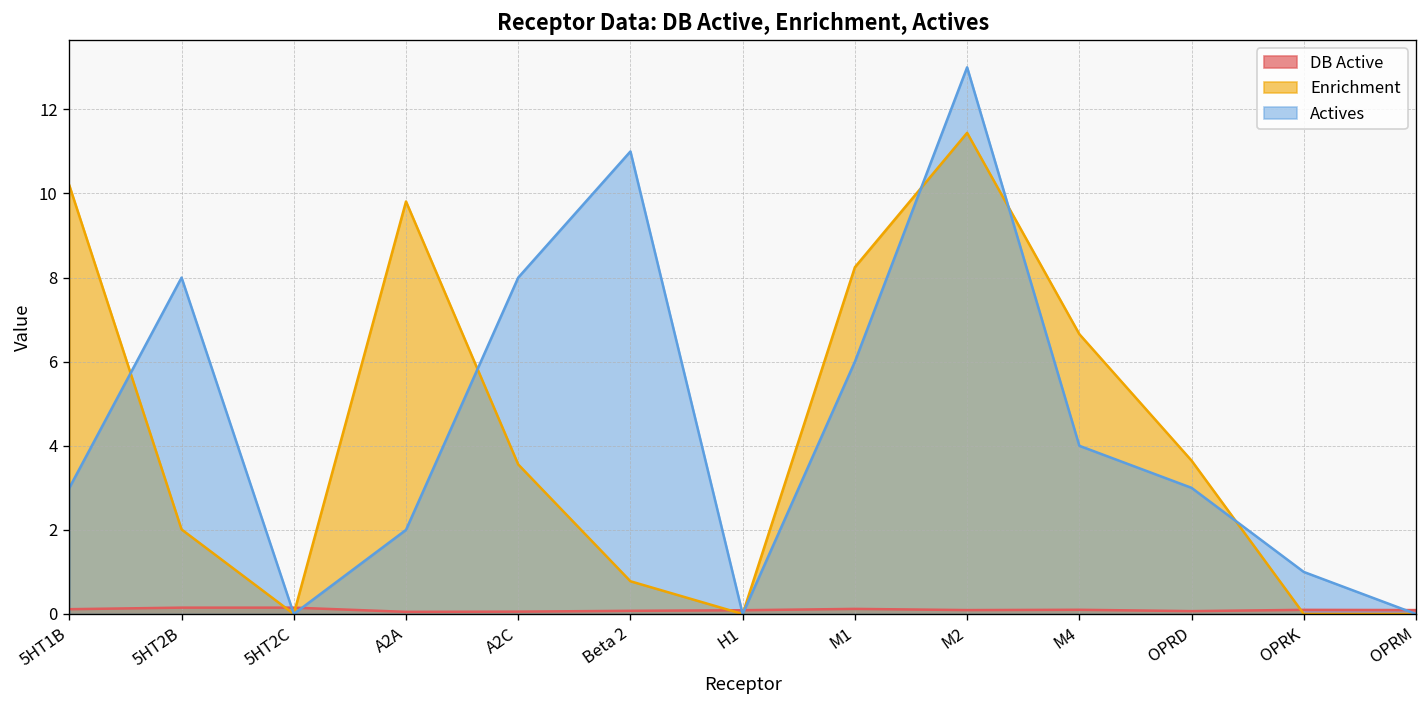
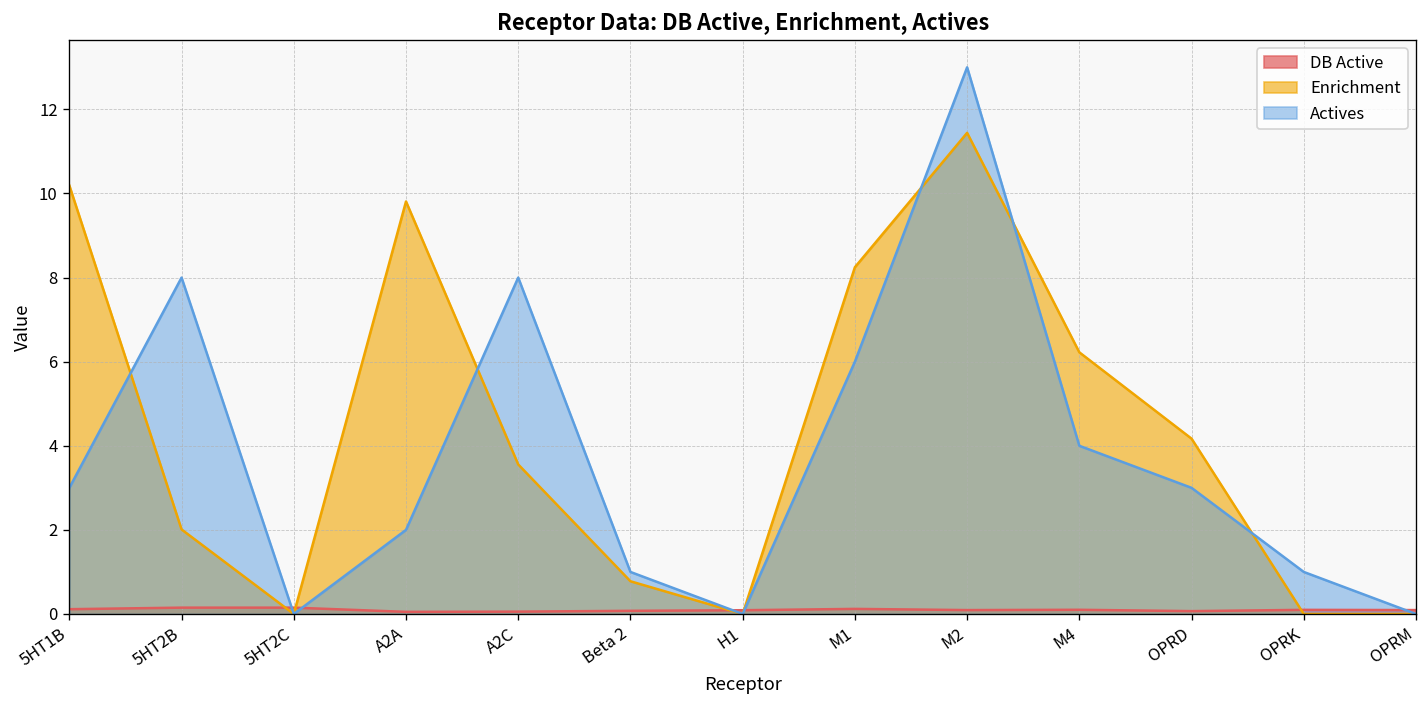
Actives, Beta 2: 11 -> 1
Enrichment, M4: 6.7 -> 6.2
Enrichment, OPRD: 3.6 -> 4.2
